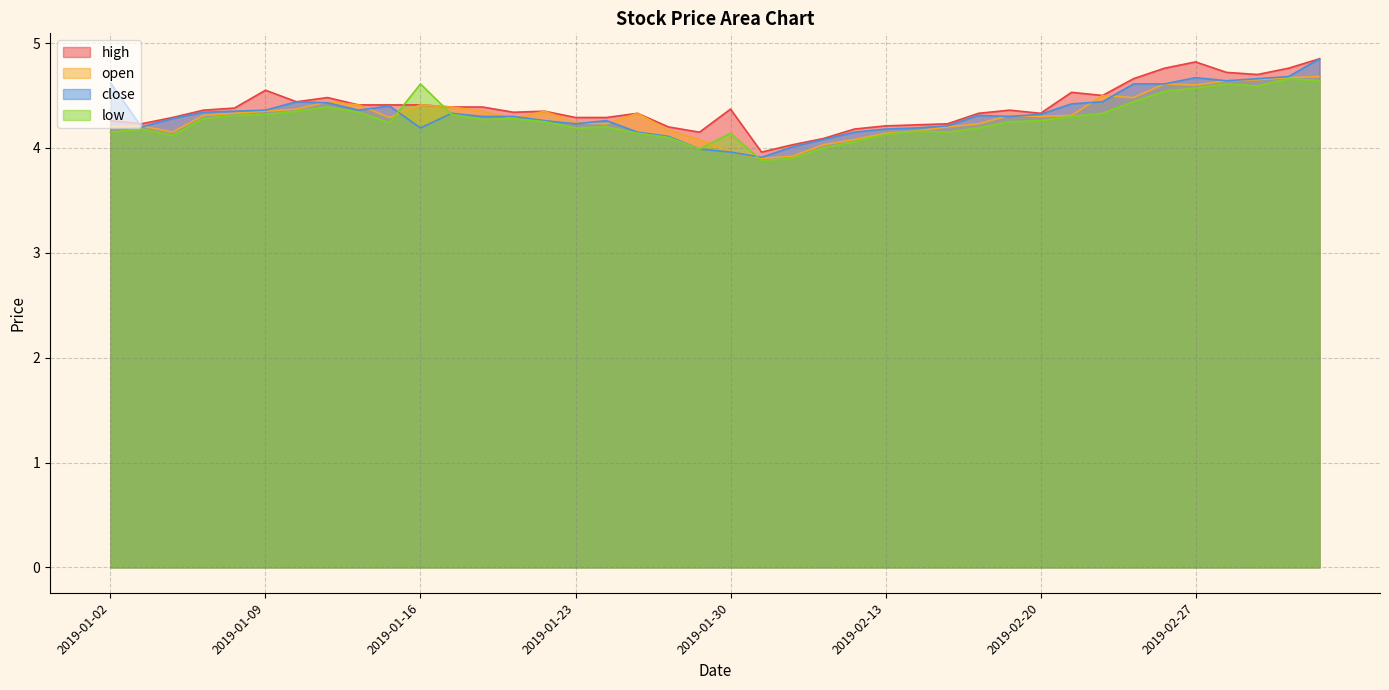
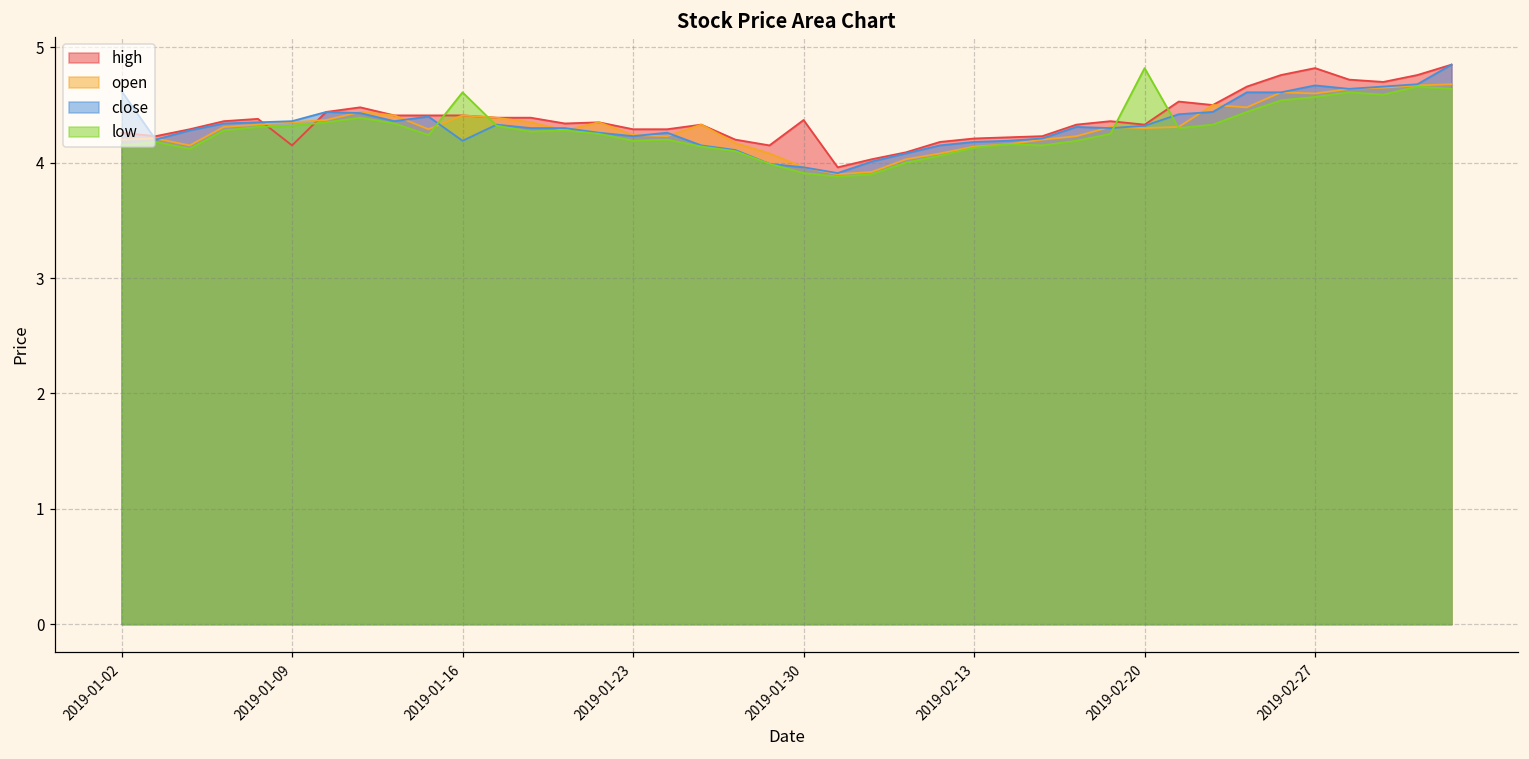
high, 2019-01-09: 4.55 -> 4.15
low, 2019-01-30: 4.14 -> 3.91
low, 2019-02-20: 4.26 -> 4.82
